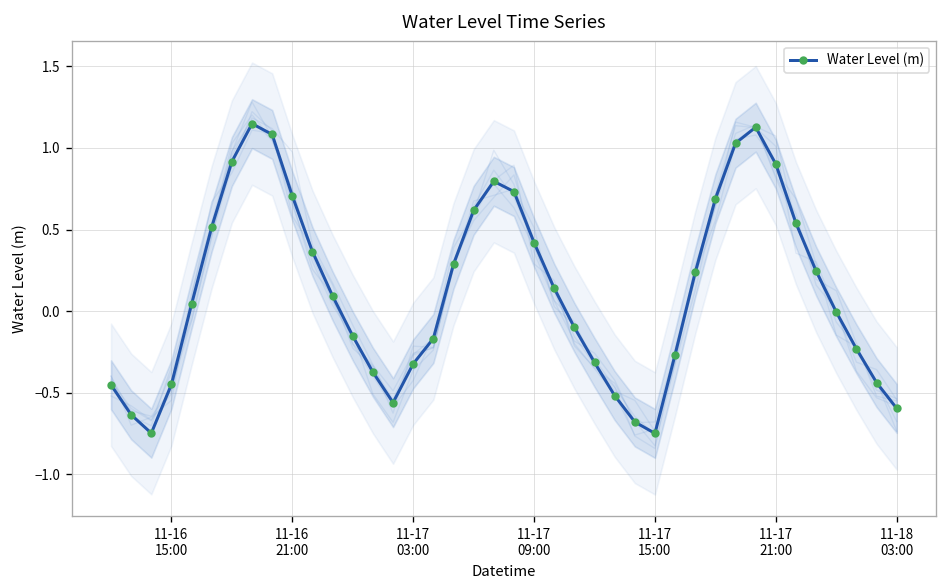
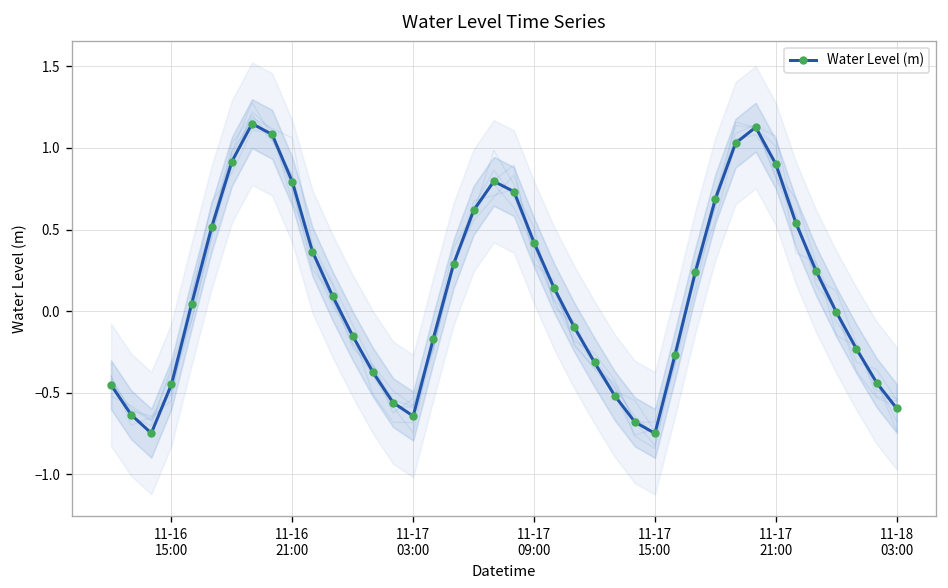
Water Level (m), 11-16 21:00: 0.71 -> 0.79
Water Level (m), 11-17 03:00: -0.32 -> -0.64
